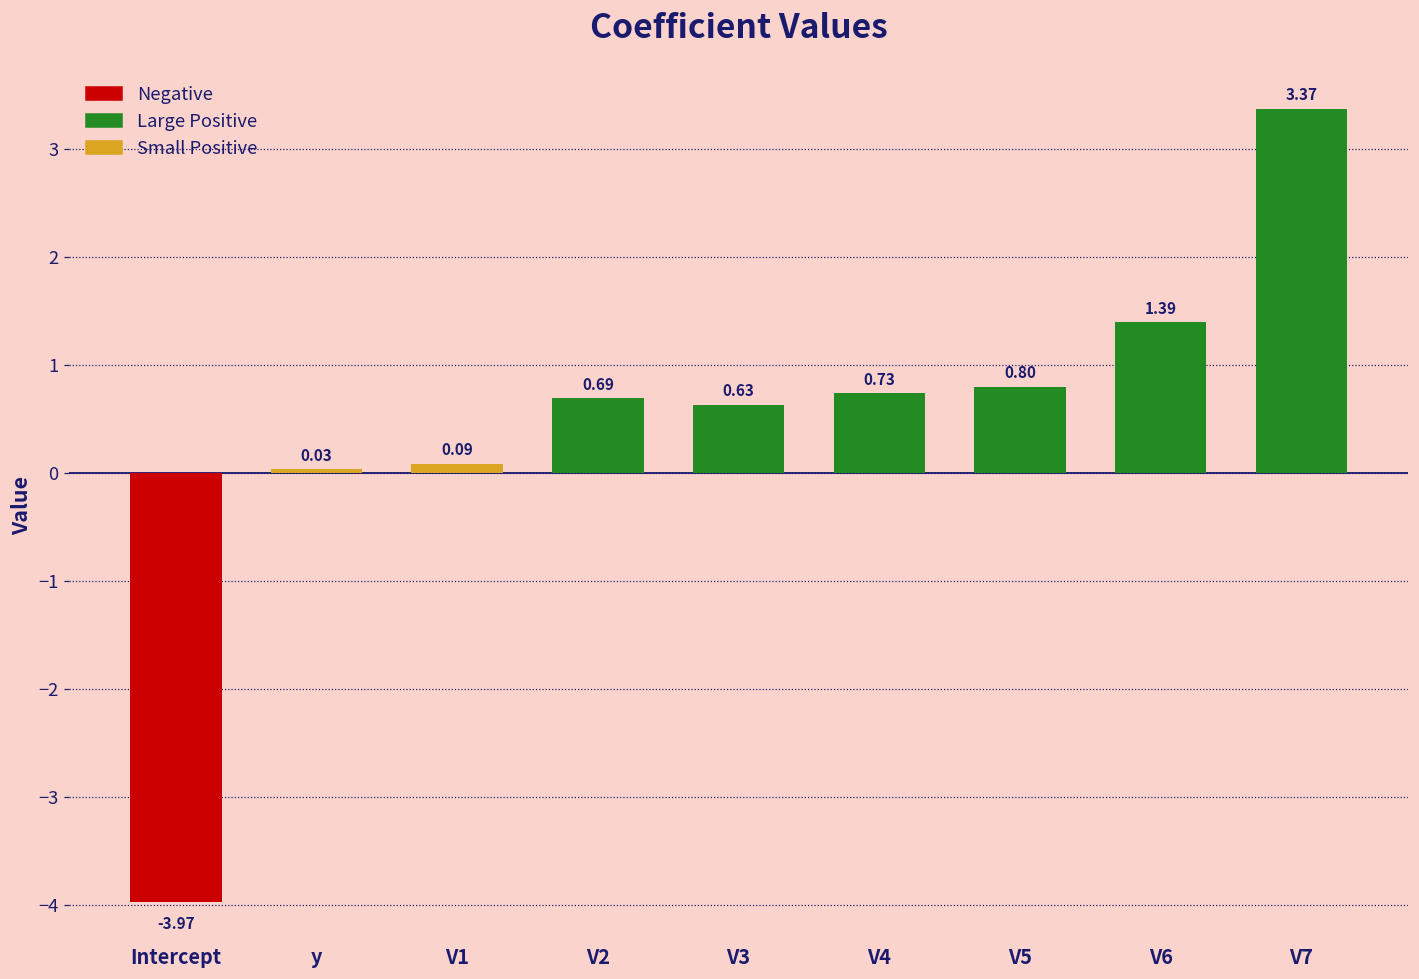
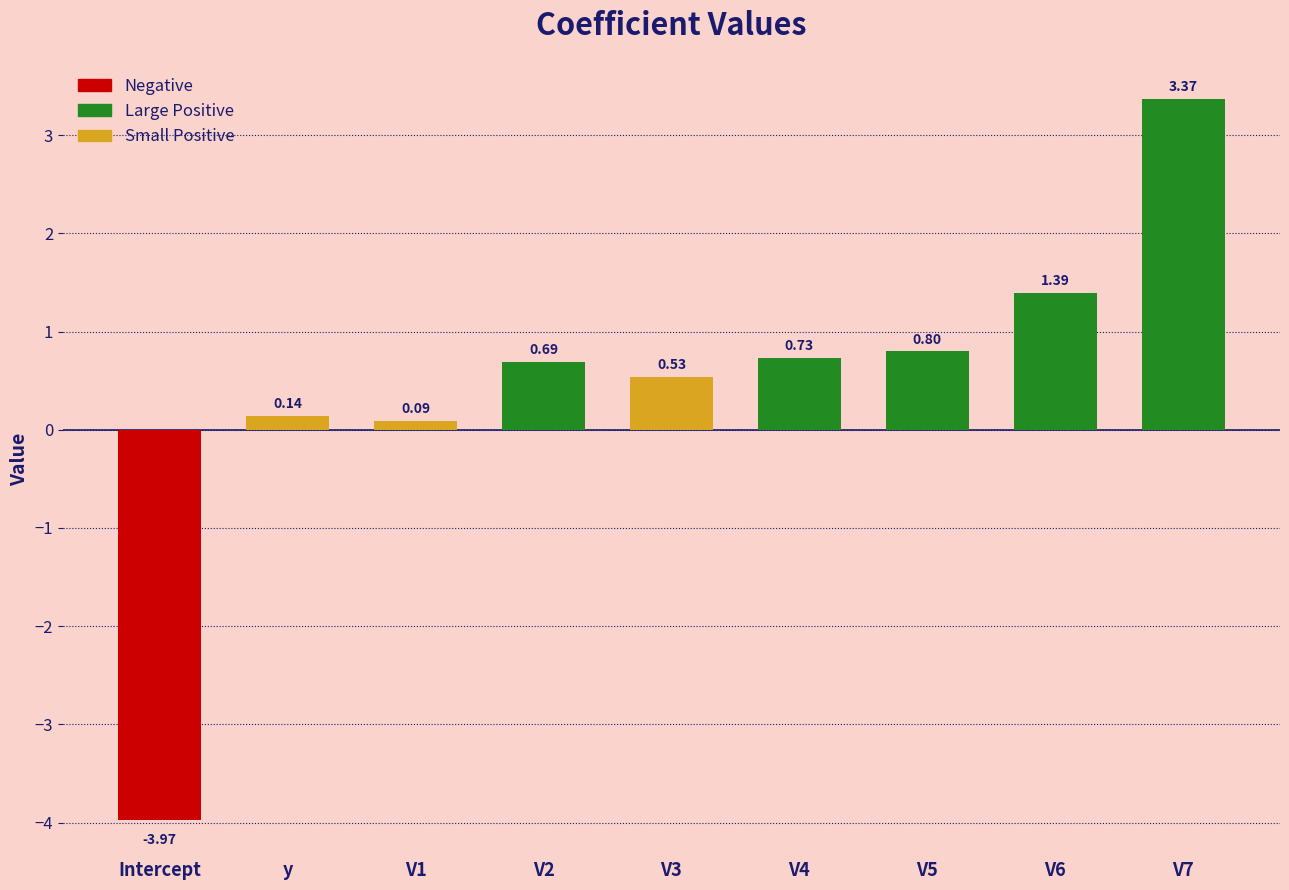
y: 0.03 -> 0.14
V3: 0.63 -> 0.53
